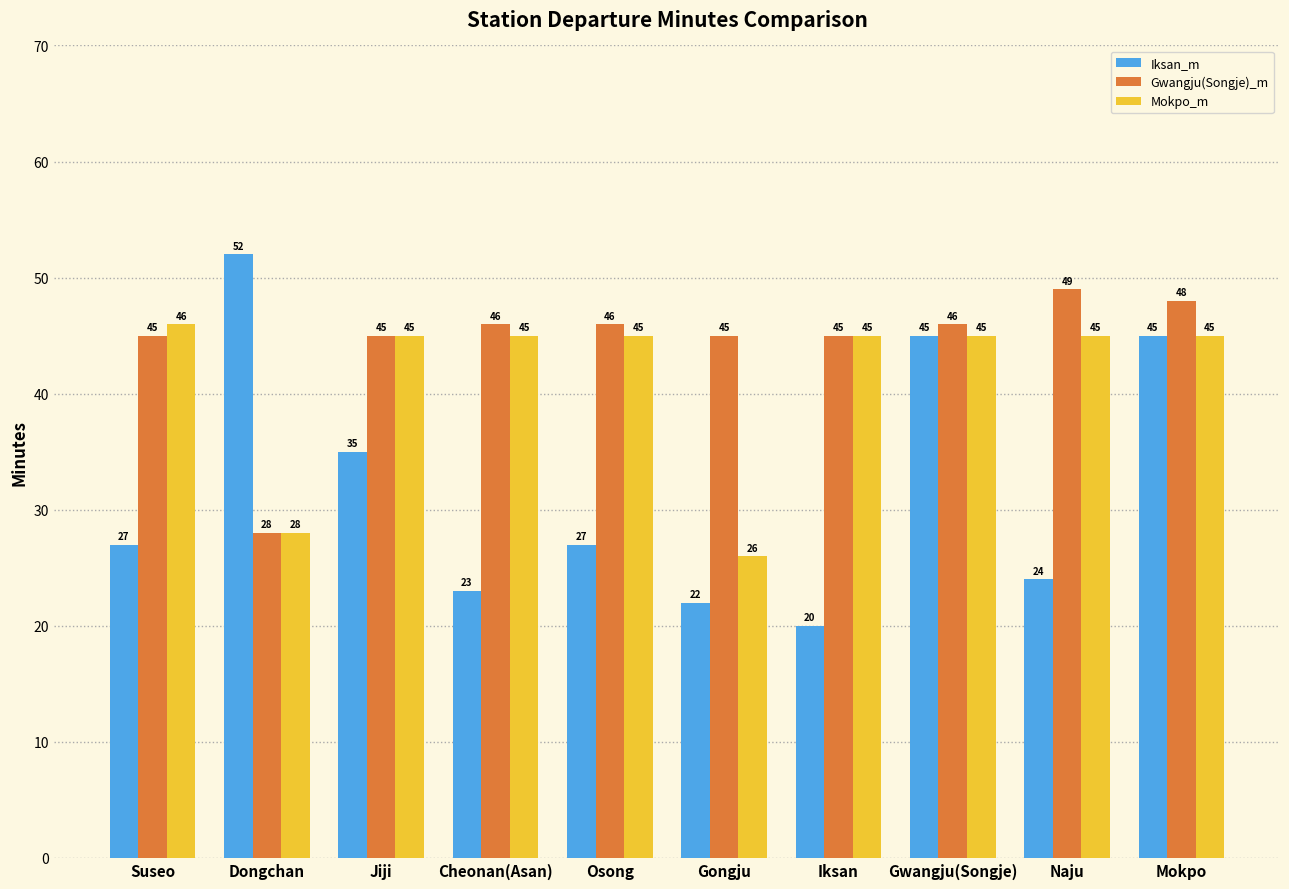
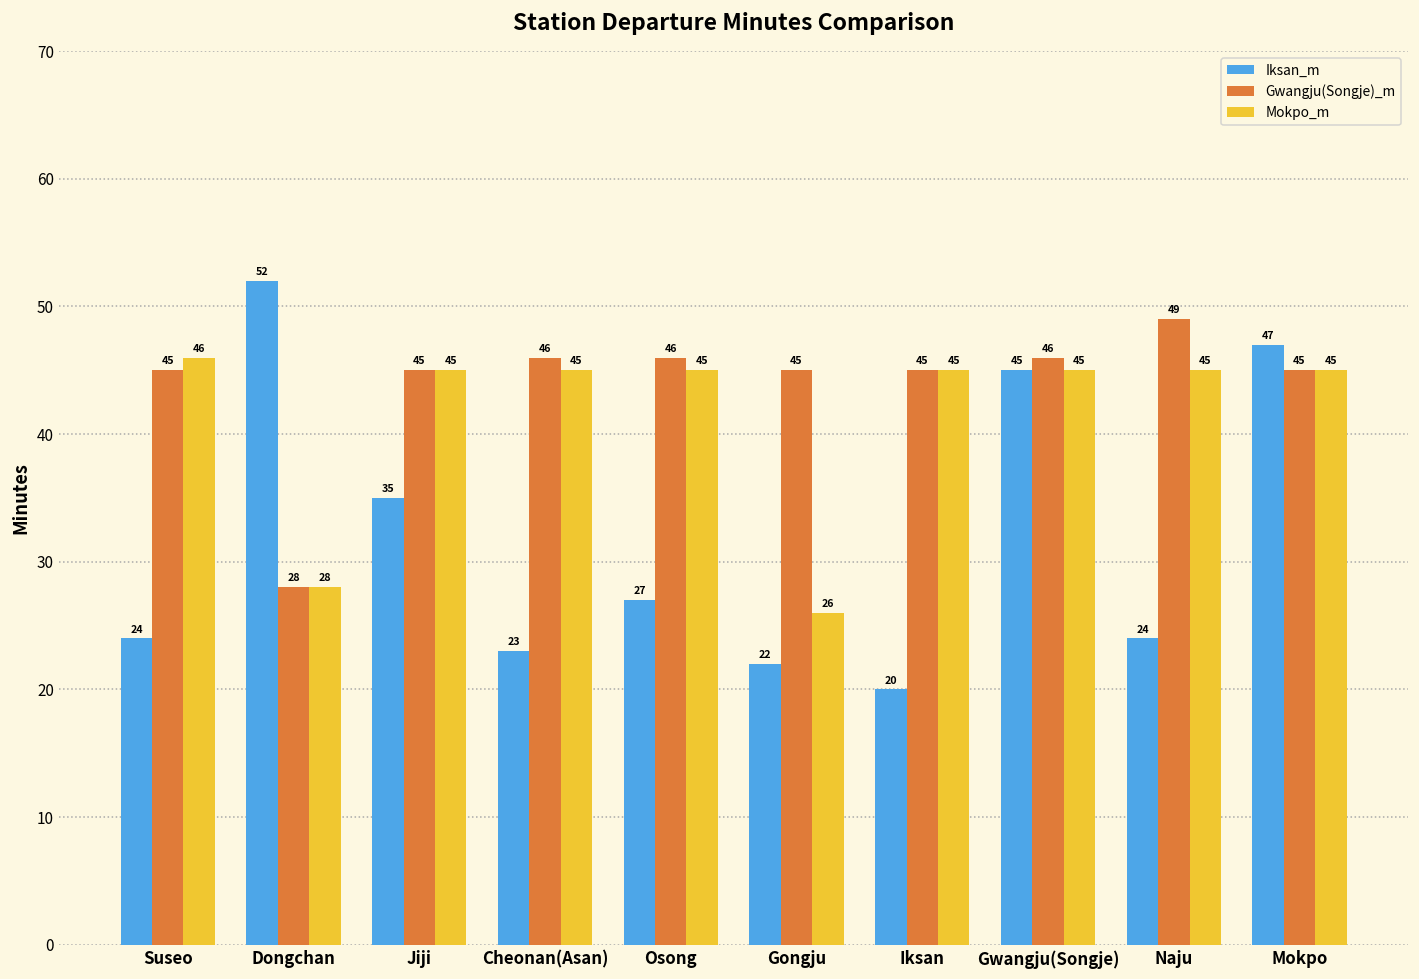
Iksan_m, Suseo: 27 -> 24
Iksan_m, Mokpo: 45 -> 47
Gwangju(Songje)_m, Mokpo: 48 -> 45
